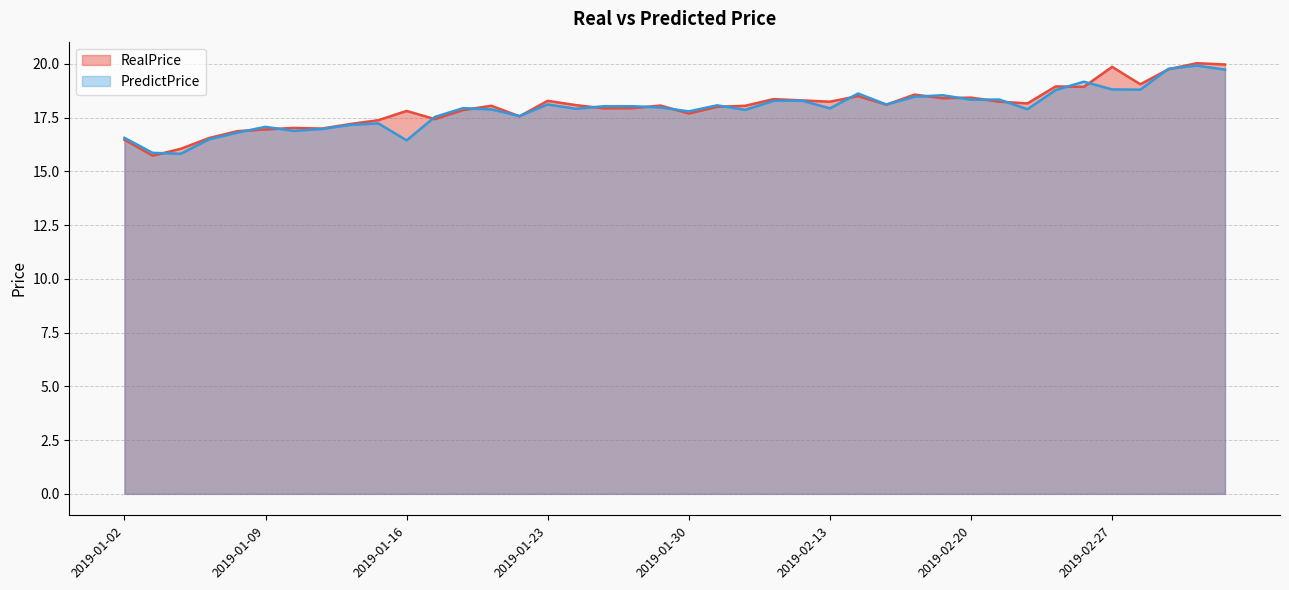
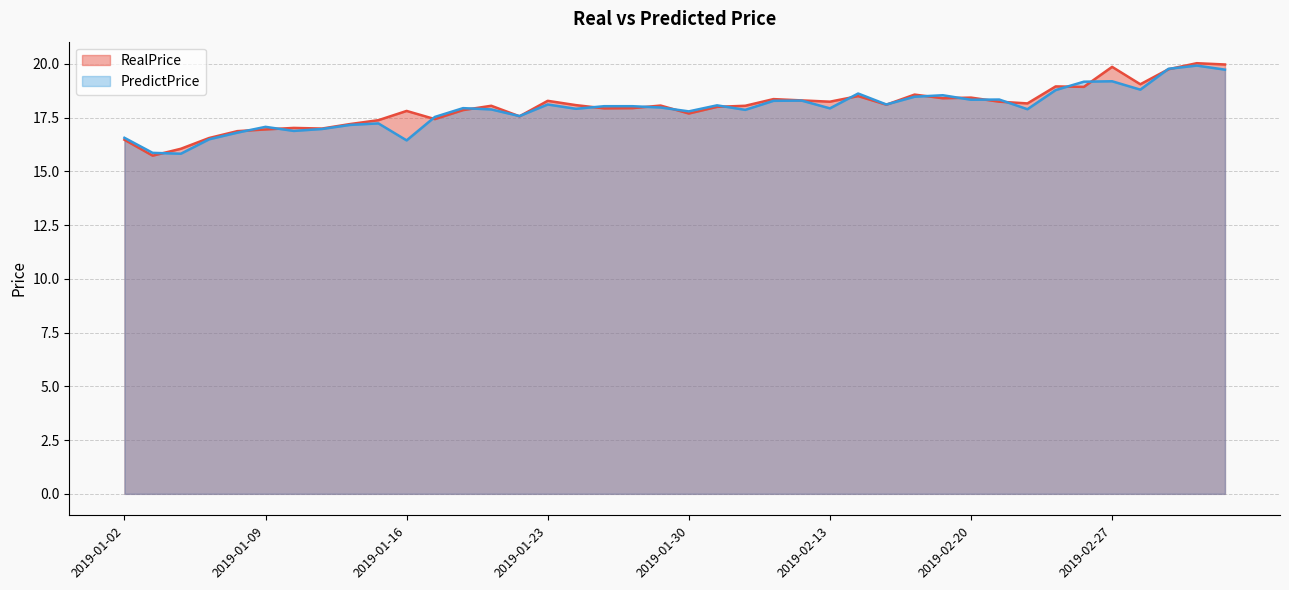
PredictPrice, 2019-02-27: 18.8 -> 19.2
